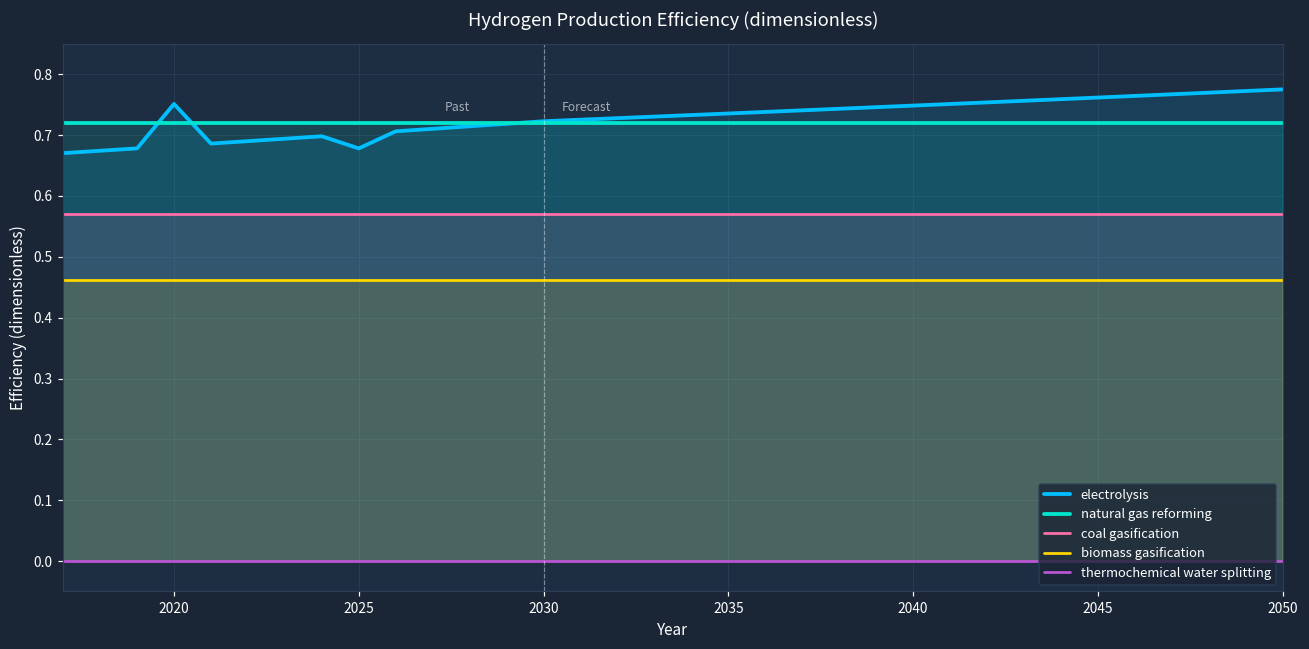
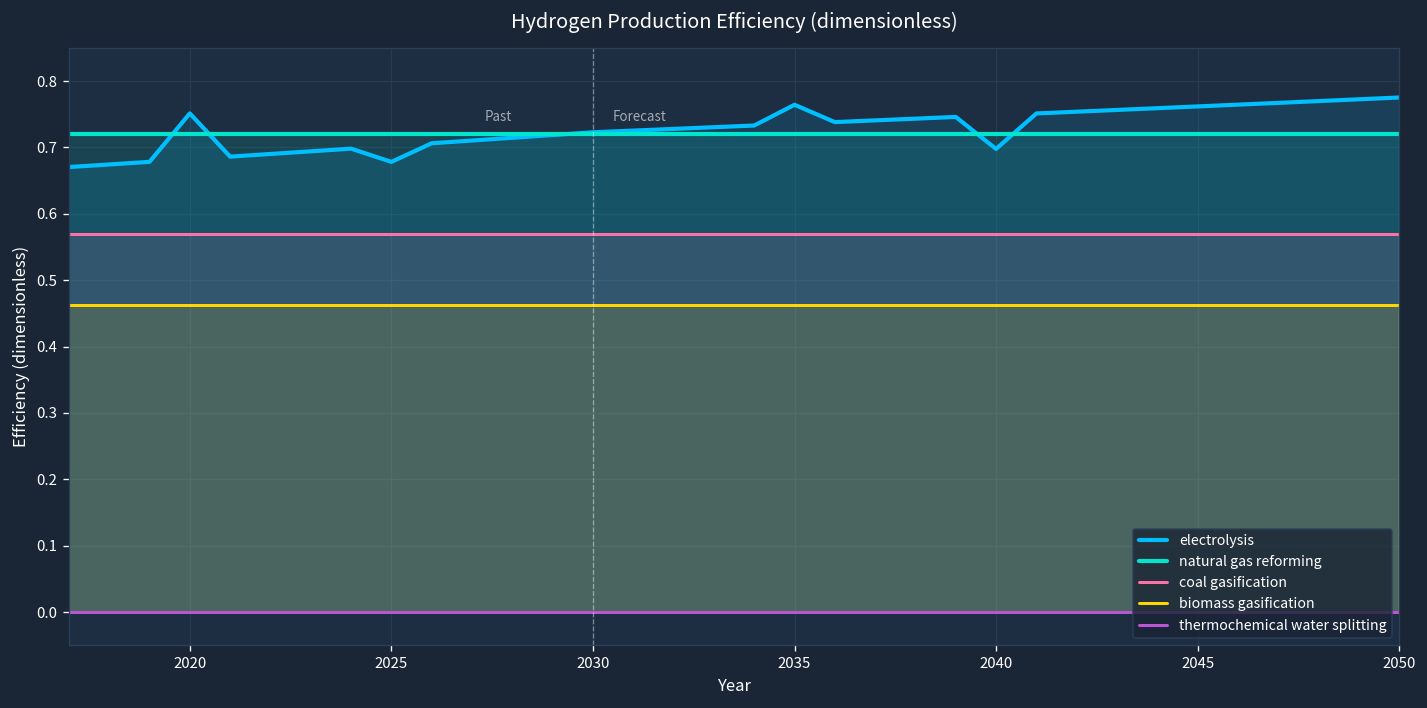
electrolysis, 2035: 0.74 -> 0.76
electrolysis, 2040: 0.75 -> 0.70
